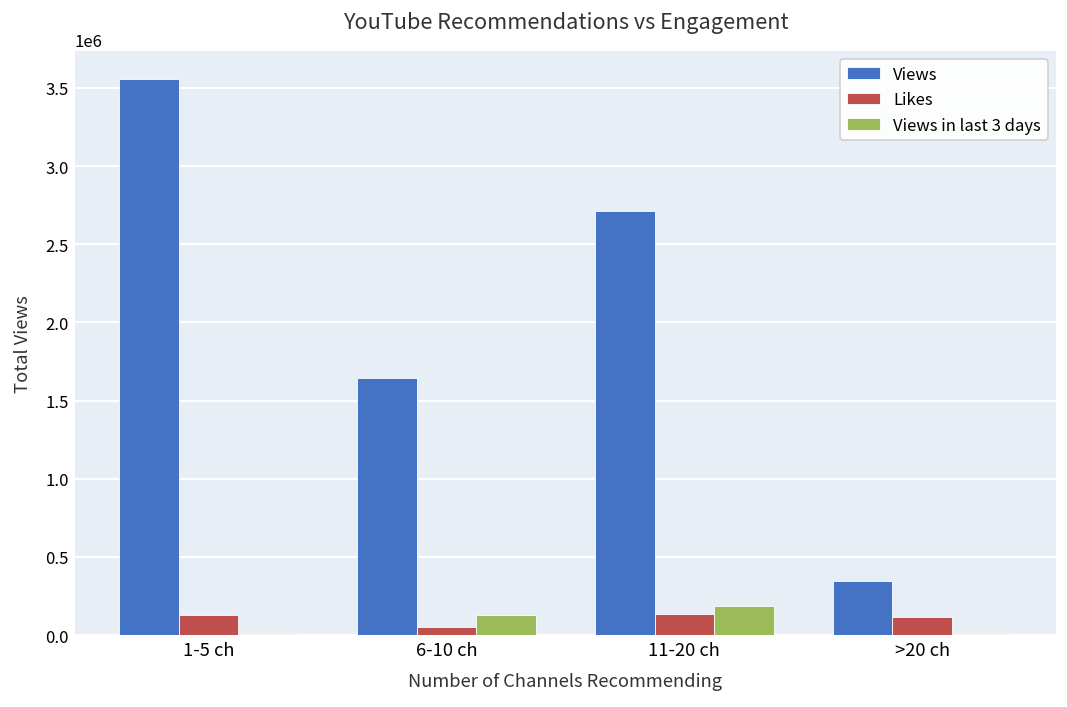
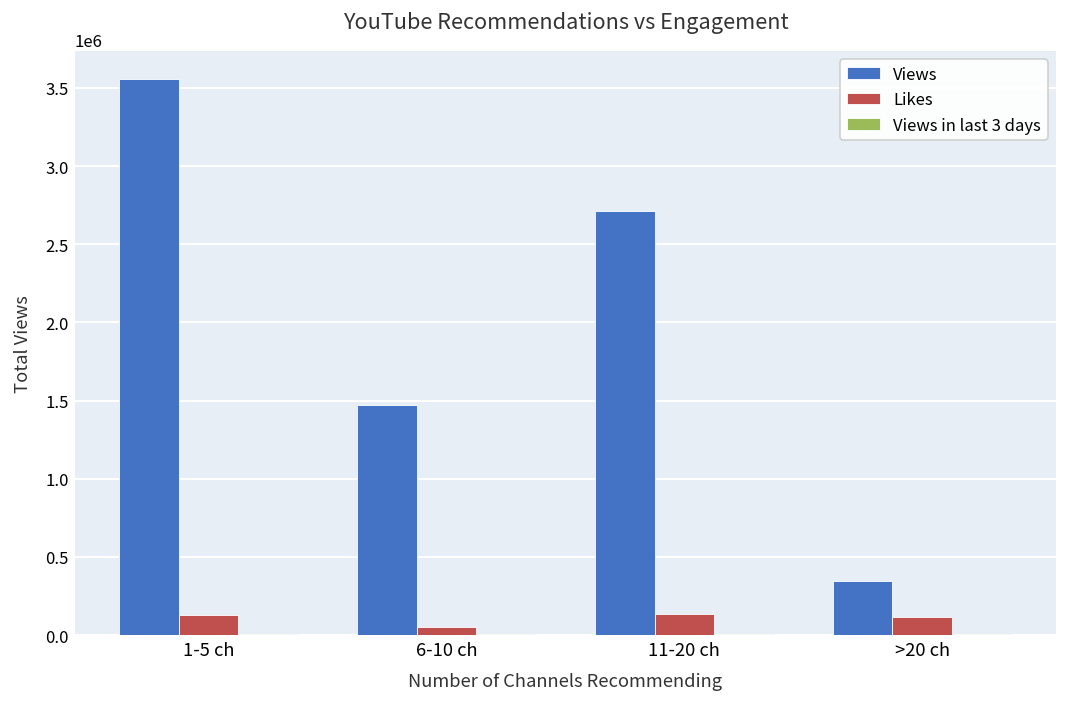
Views, 6-10 ch: 1640000 -> 1470000
Views in last 3 days, 6-10 ch: 130000 -> 0
Views in last 3 days, 11-20 ch: 190000 -> 0
